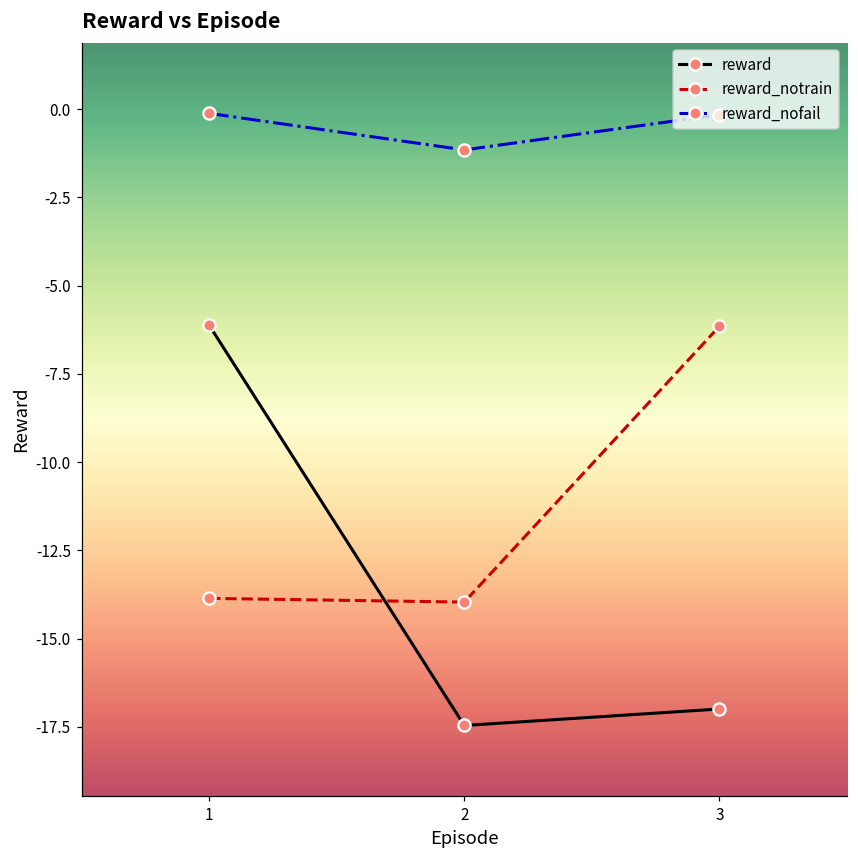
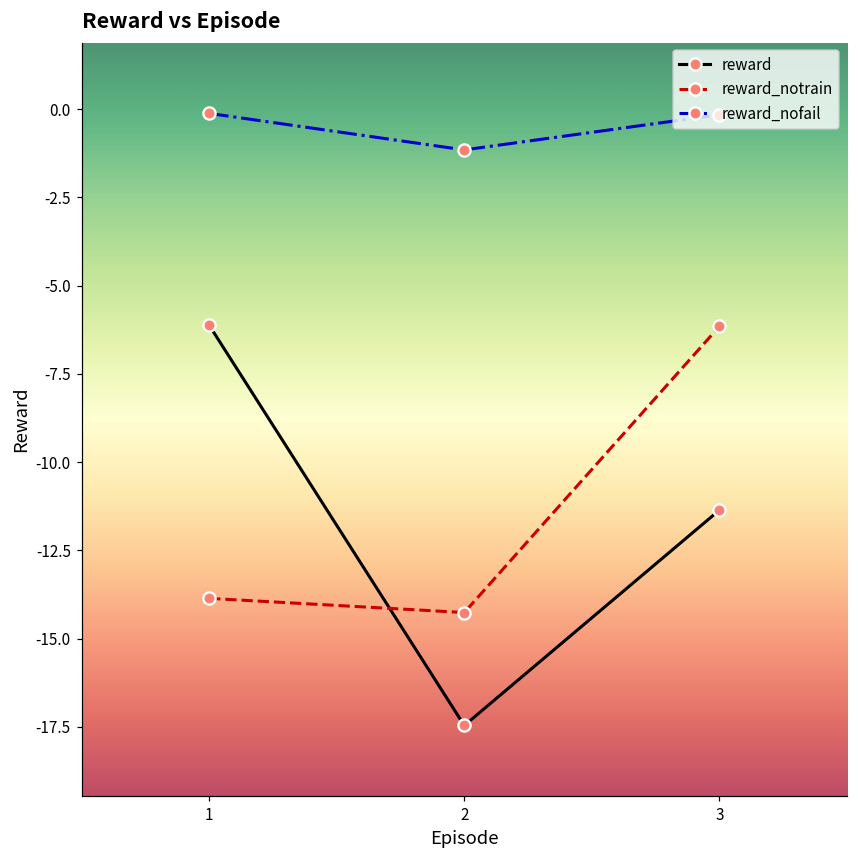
reward_notrain, 2: -14.0 -> -14.3
reward, 3: -17.0 -> -11.4
